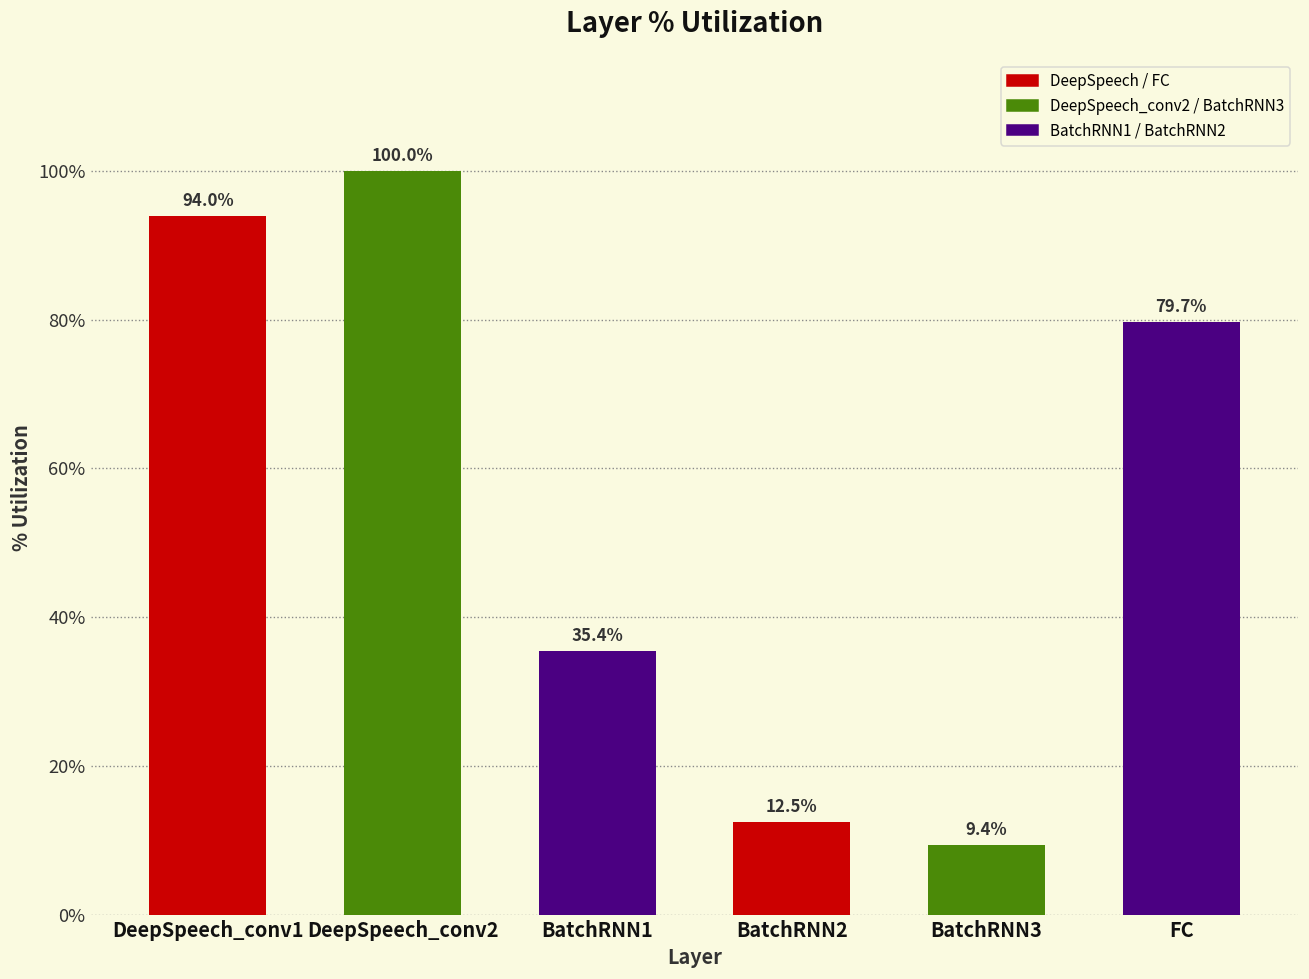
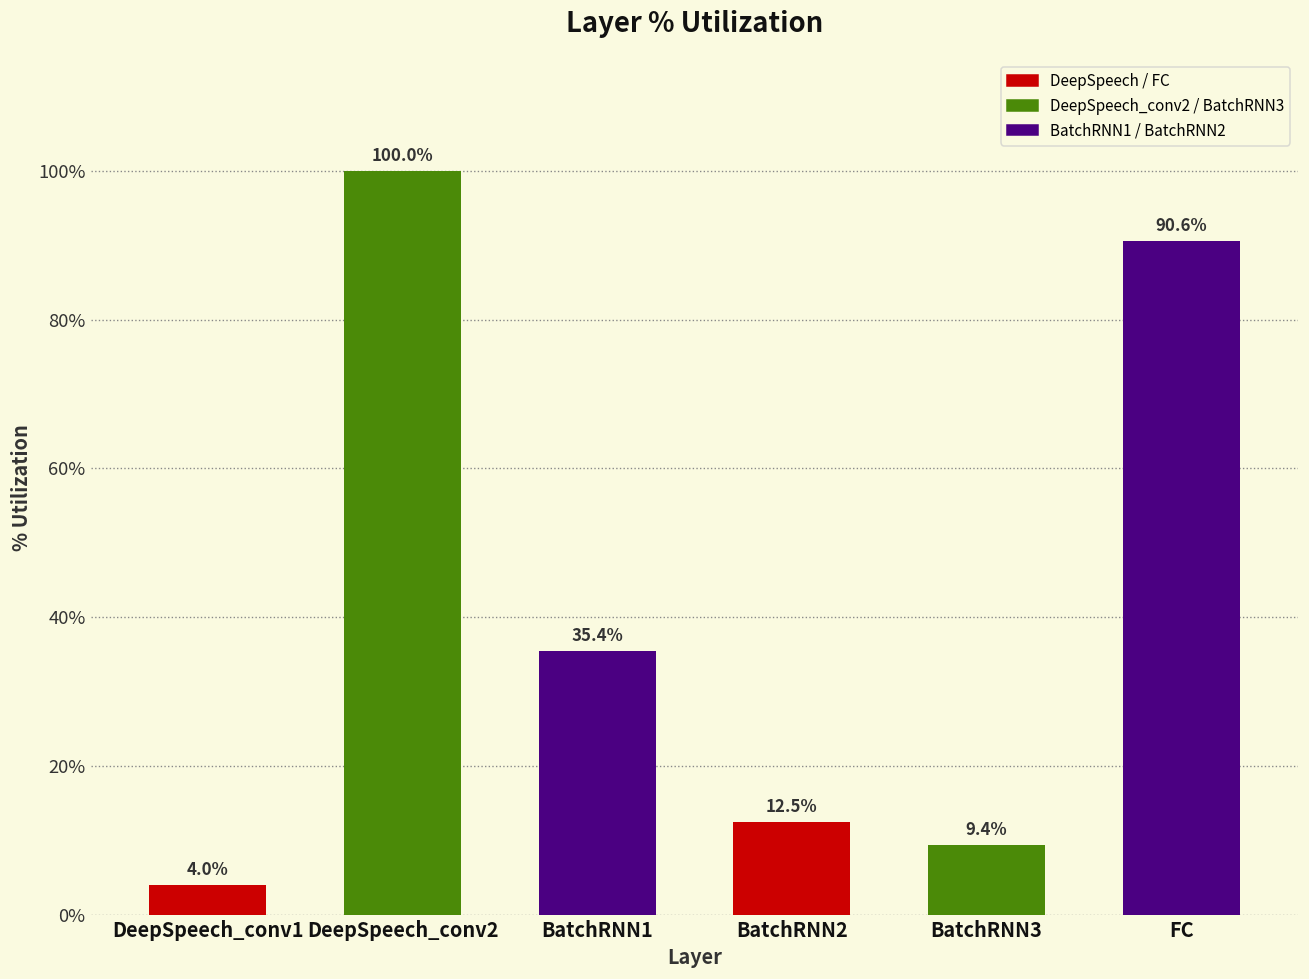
DeepSpeech_conv1: 94.0% -> 4.0%
FC: 79.7% -> 90.6%
